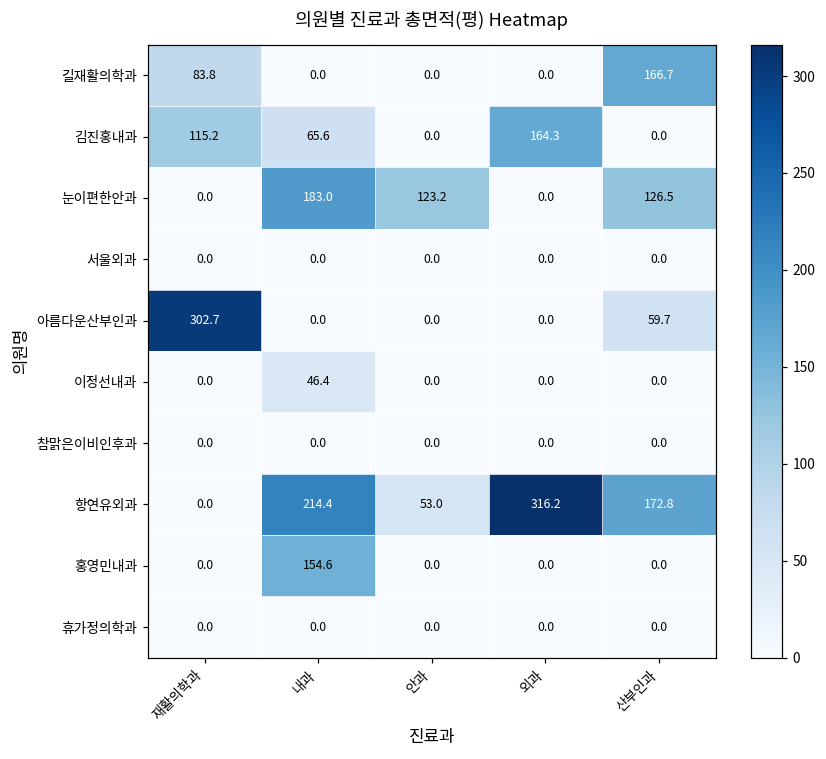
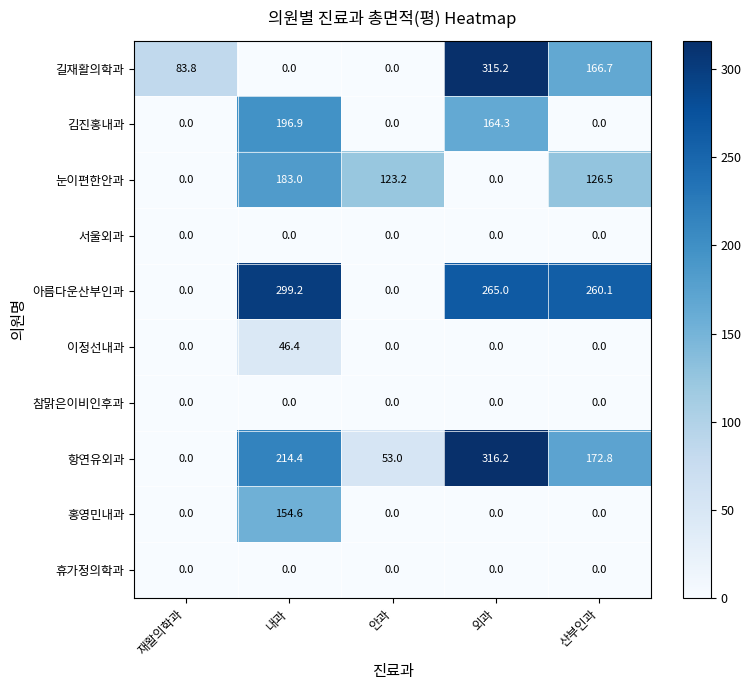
길재활의학과, 외과: 0.0 -> 315.2
김진홍내과, 재활의학과: 115.2 -> 0.0
김진홍내과, 내과: 65.6 -> 196.9
아름다운산부인과, 재활의학과: 302.7 -> 0.0
아름다운산부인과, 내과: 0.0 -> 299.2
아름다운산부인과, 외과: 0.0 -> 265.0
아름다운산부인과, 산부인과: 59.7 -> 260.1
